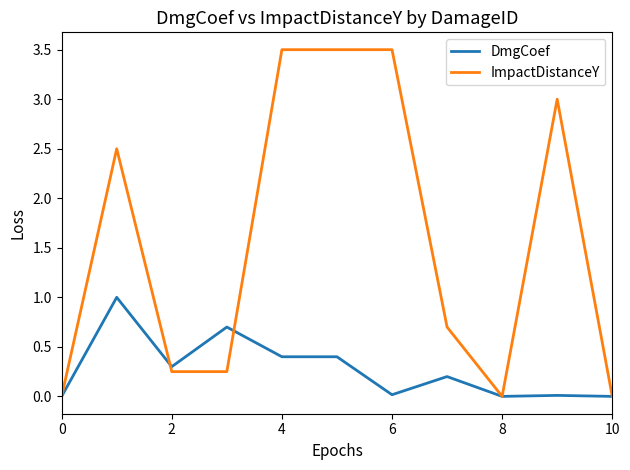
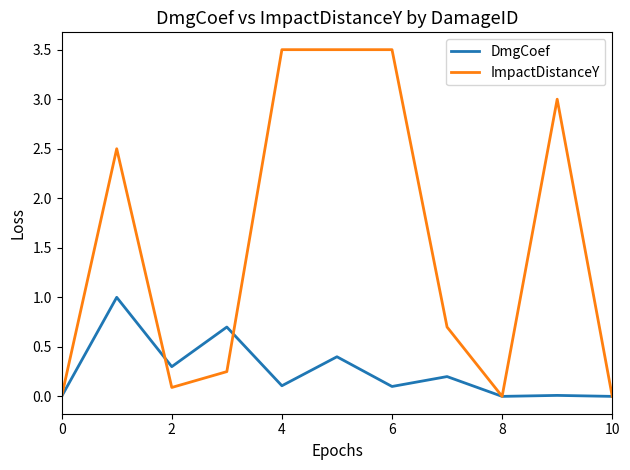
ImpactDistanceY, 2: 0.3 -> 0.1
DmgCoef, 4: 0.4 -> 0.1
DmgCoef, 6: 0.0 -> 0.1
